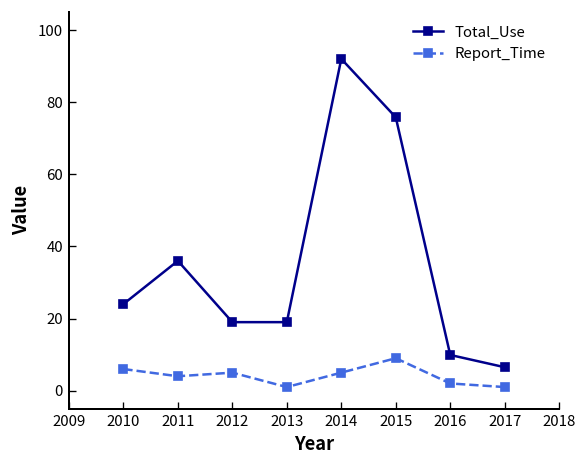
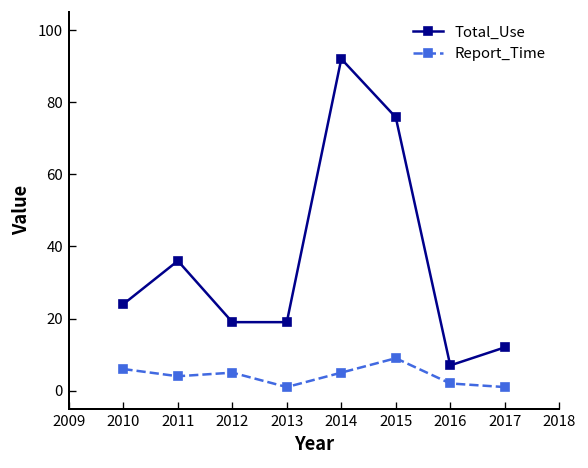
Total_Use, 2016: 10 -> 7
Total_Use, 2017: 7 -> 12
